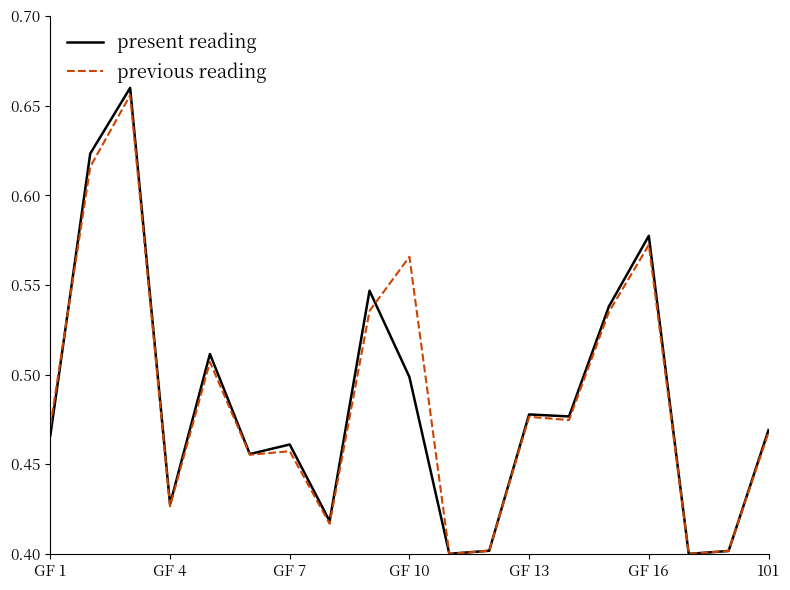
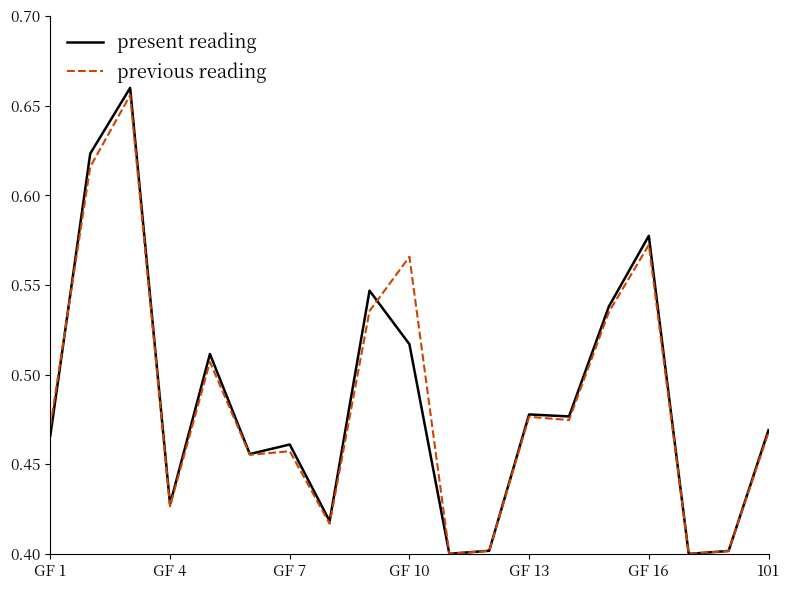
present reading, GF 10: 0.499 -> 0.517
